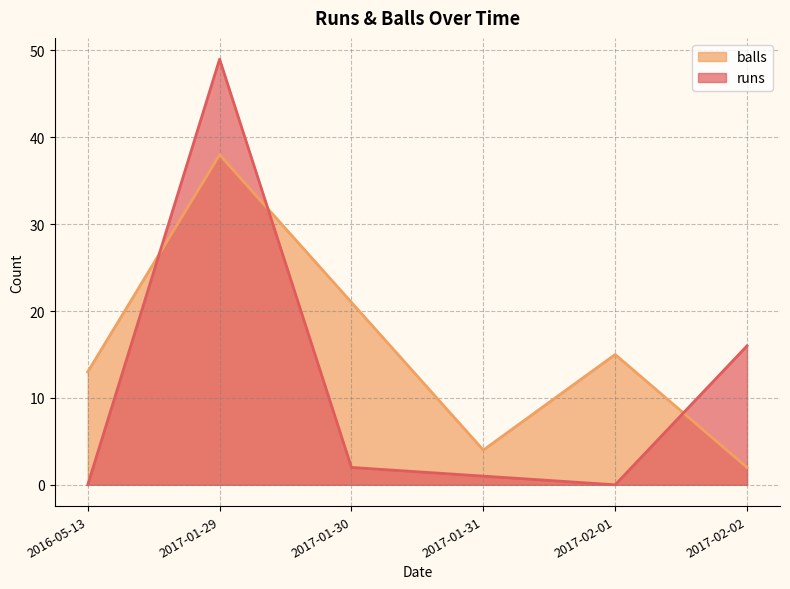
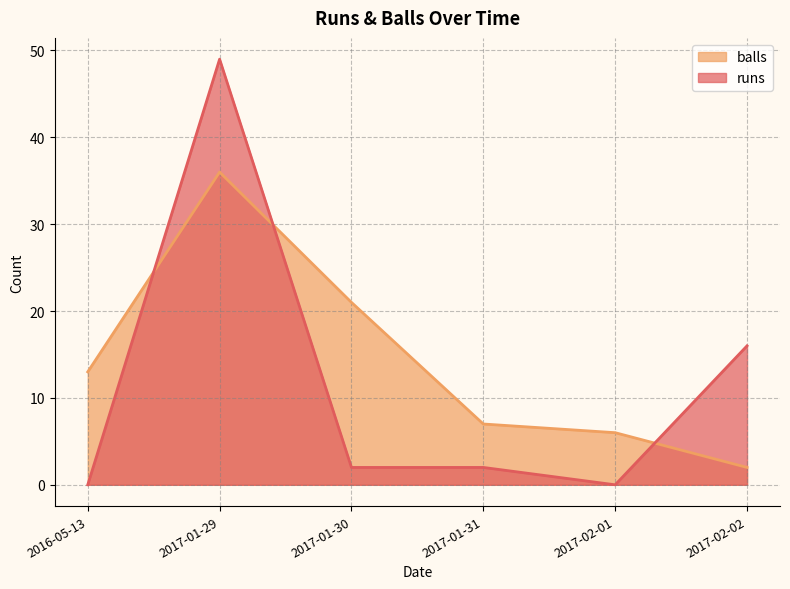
balls, 2017-01-29: 38 -> 36
balls, 2017-01-31: 4 -> 7
runs, 2017-01-31: 1 -> 2
balls, 2017-02-01: 15 -> 6
